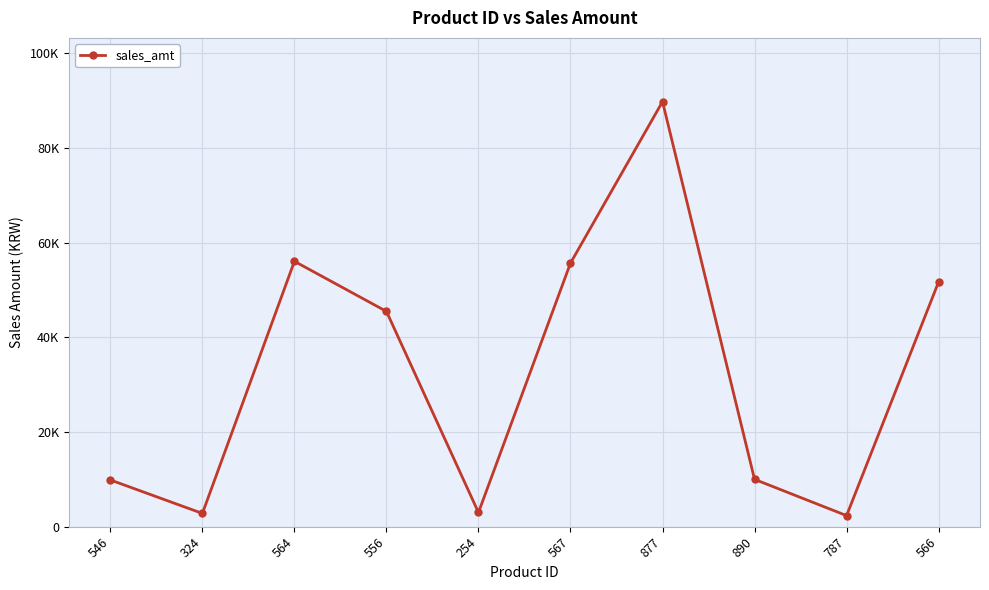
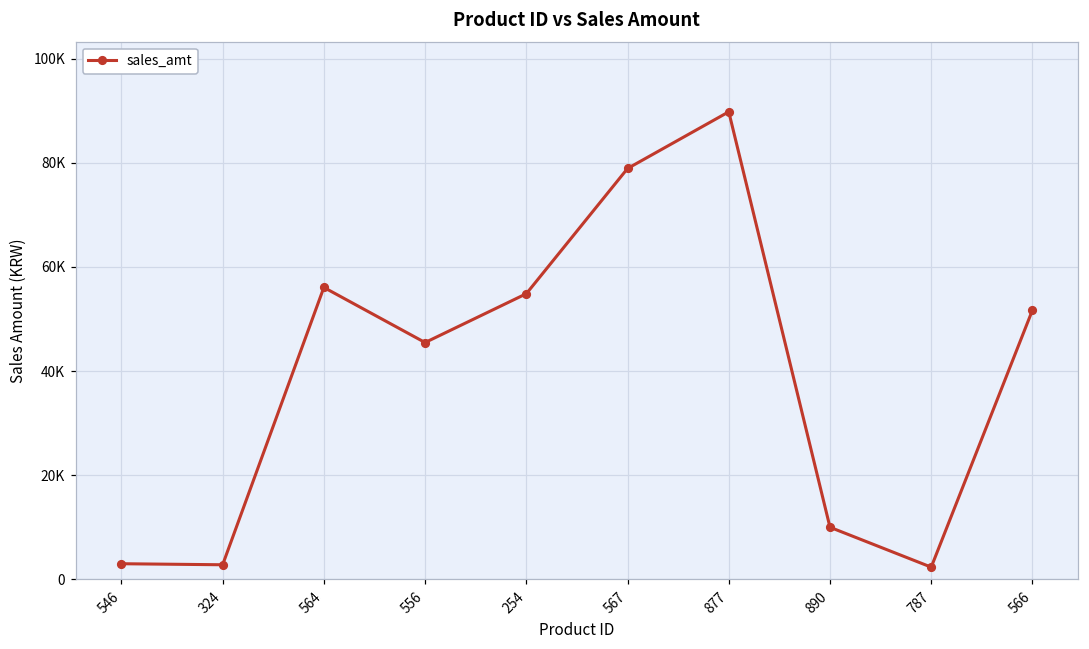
546: 10000 -> 3000
254: 3000 -> 55000
567: 56000 -> 79000
